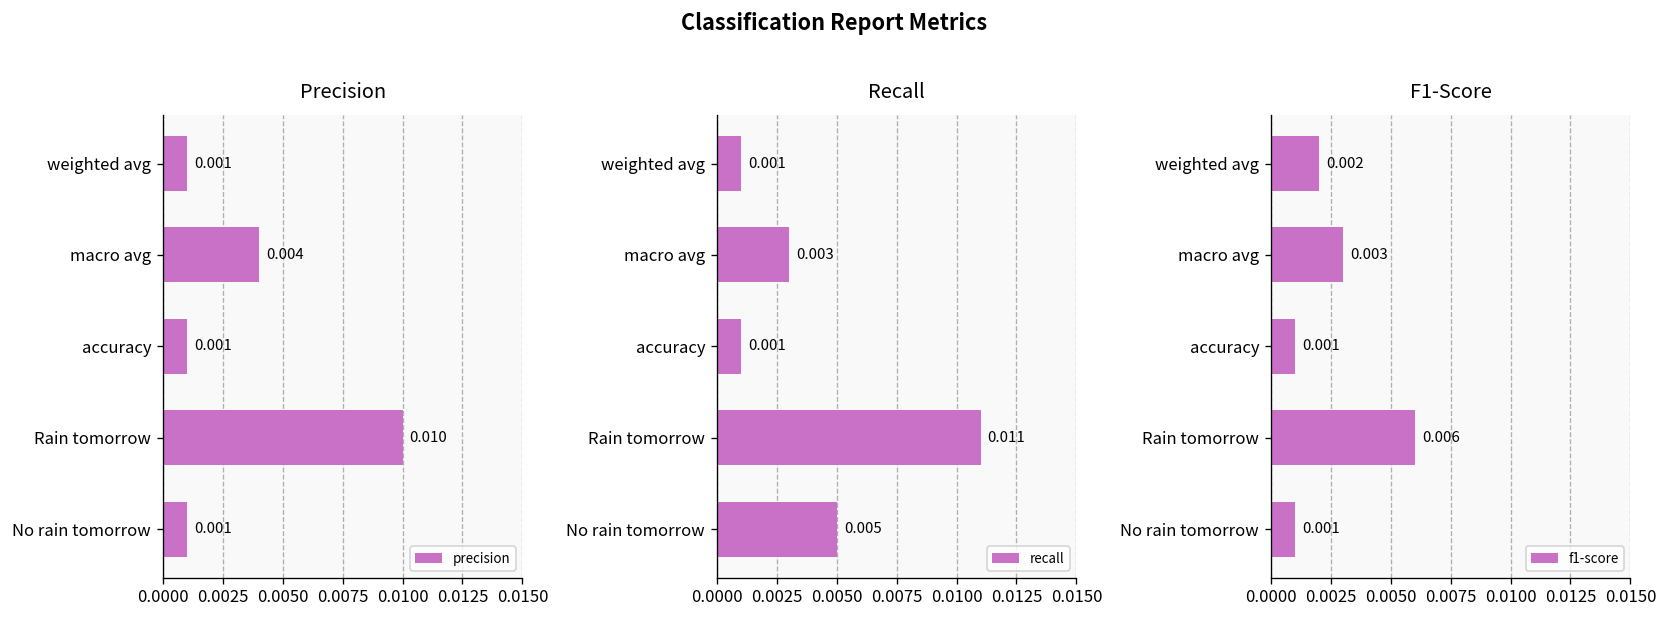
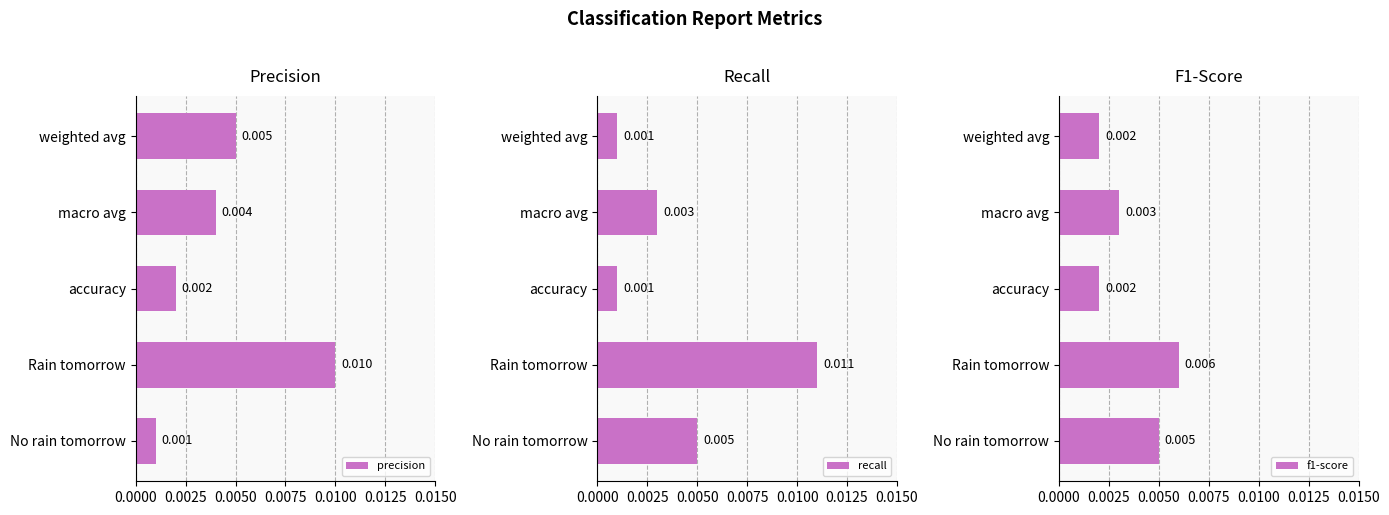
Precision, weighted avg: 0.001 -> 0.005
Precision, accuracy: 0.001 -> 0.002
F1-Score, accuracy: 0.001 -> 0.002
F1-Score, No rain tomorrow: 0.001 -> 0.005
